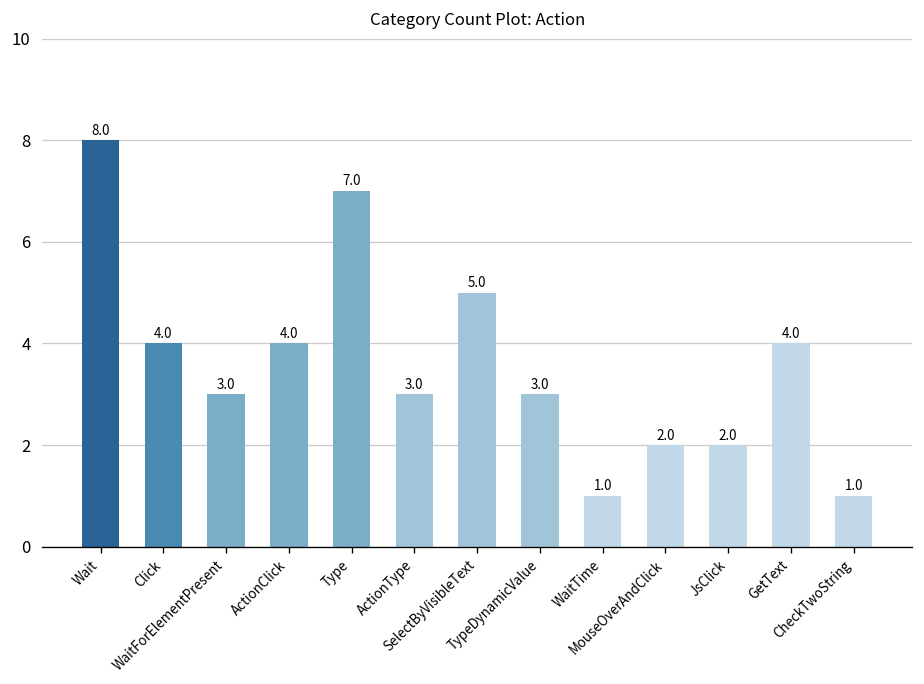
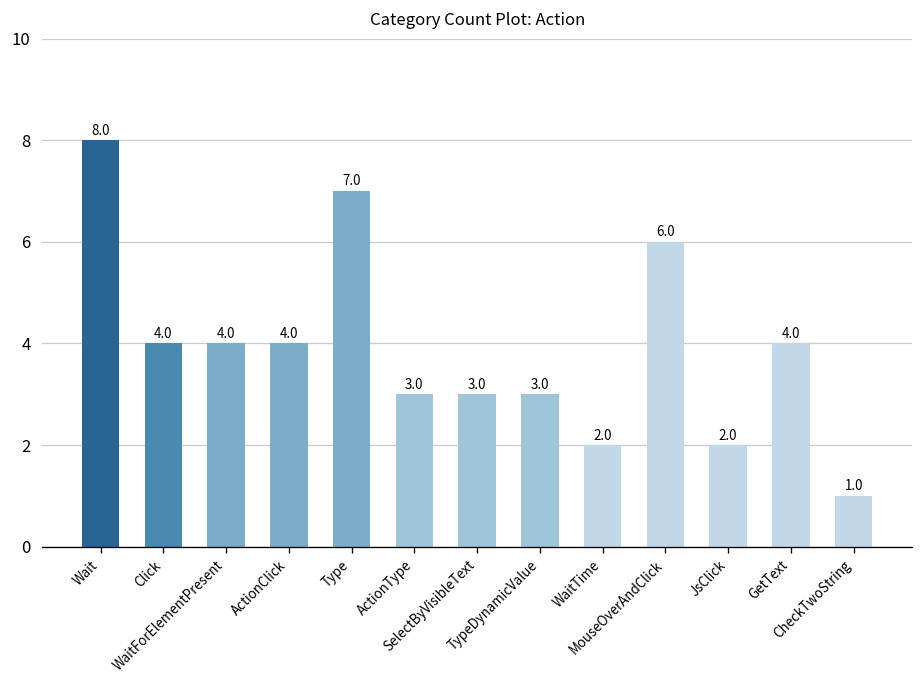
WaitForElementPresent: 3.0 -> 4.0
SelectByVisibleText: 5.0 -> 3.0
WaitTime: 1.0 -> 2.0
MouseOverAndClick: 2.0 -> 6.0
